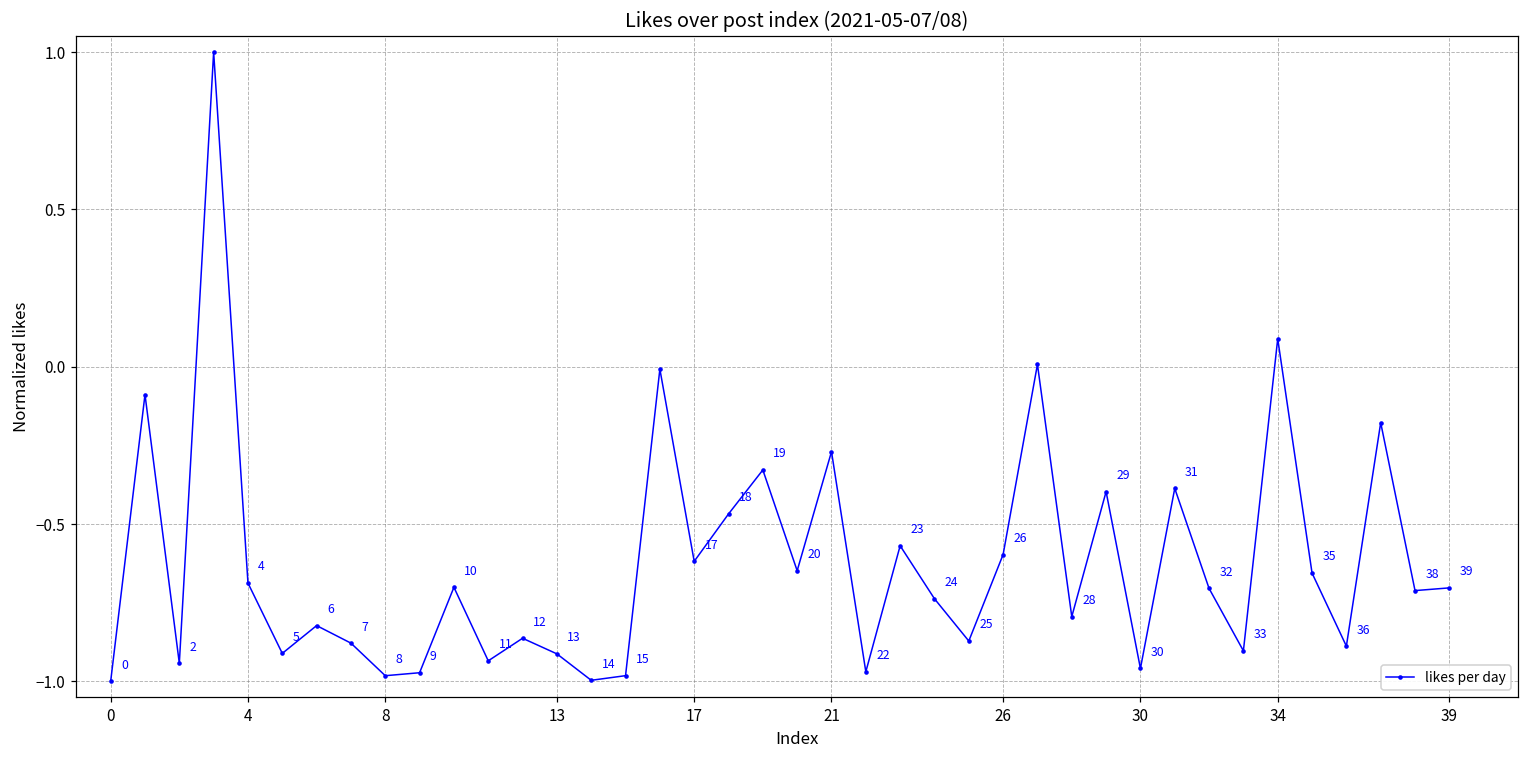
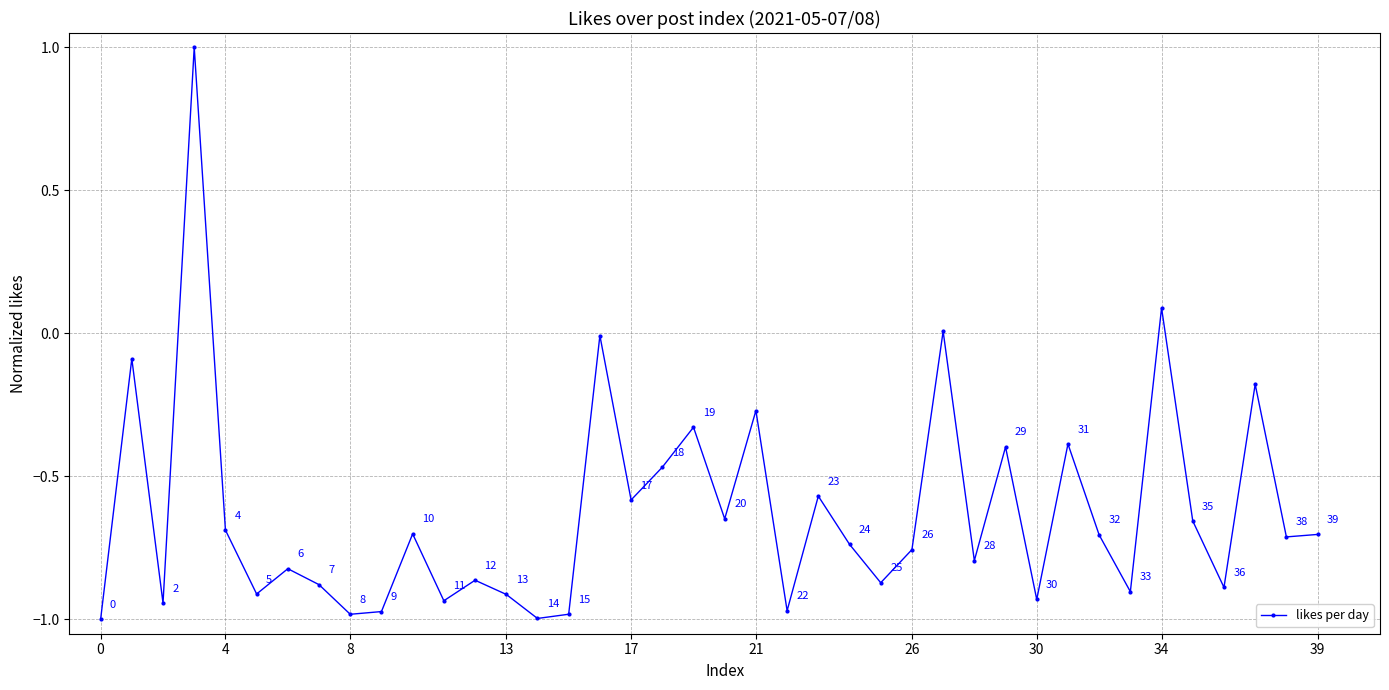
17: -0.62 -> -0.58
26: -0.60 -> -0.76
30: -0.96 -> -0.93
